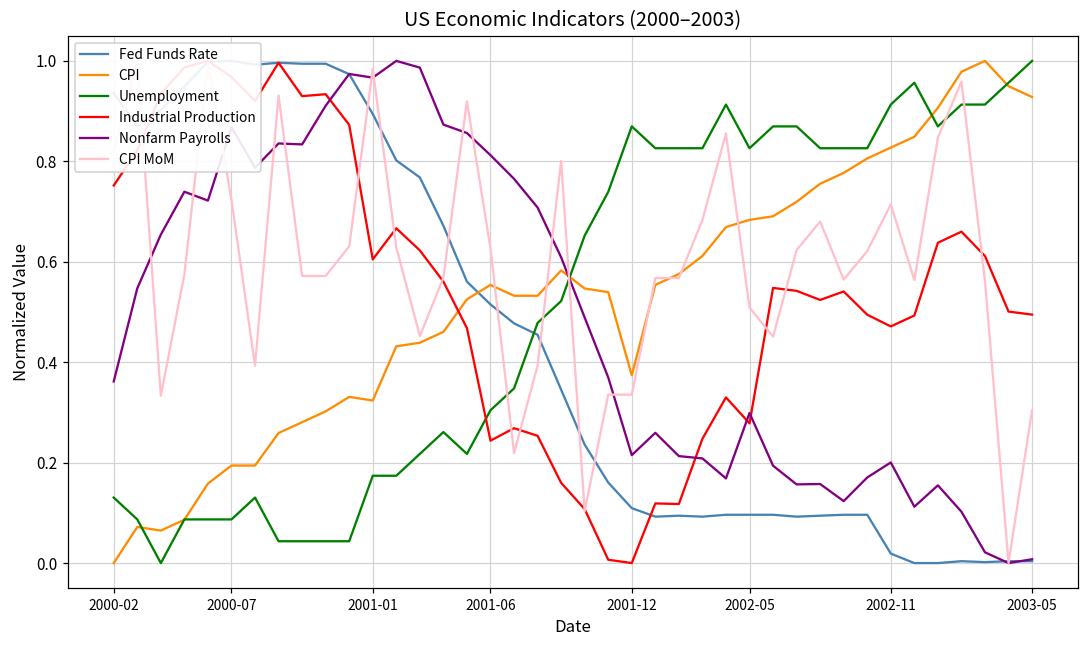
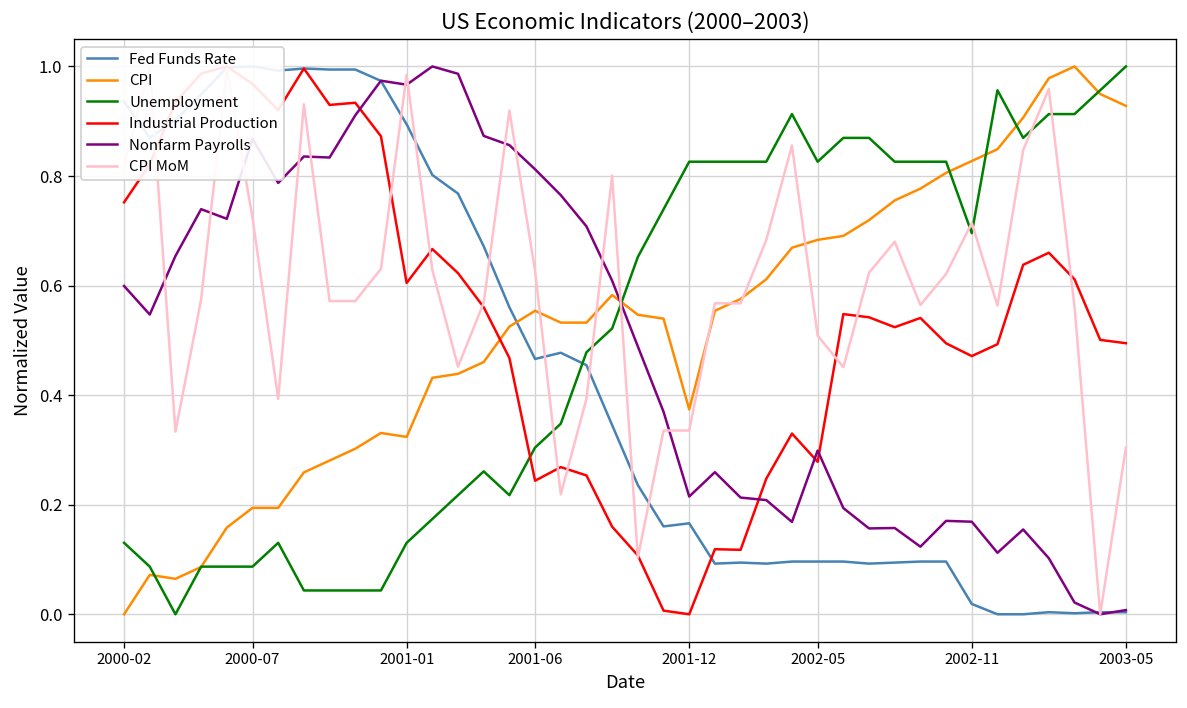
Nonfarm Payrolls, 2000-02: 0.36 -> 0.60
Unemployment, 2001-01: 0.17 -> 0.13
Fed Funds Rate, 2001-06: 0.52 -> 0.47
Fed Funds Rate, 2001-12: 0.11 -> 0.17
Unemployment, 2001-12: 0.87 -> 0.83
Unemployment, 2002-11: 0.91 -> 0.70
Nonfarm Payrolls, 2002-11: 0.20 -> 0.17
